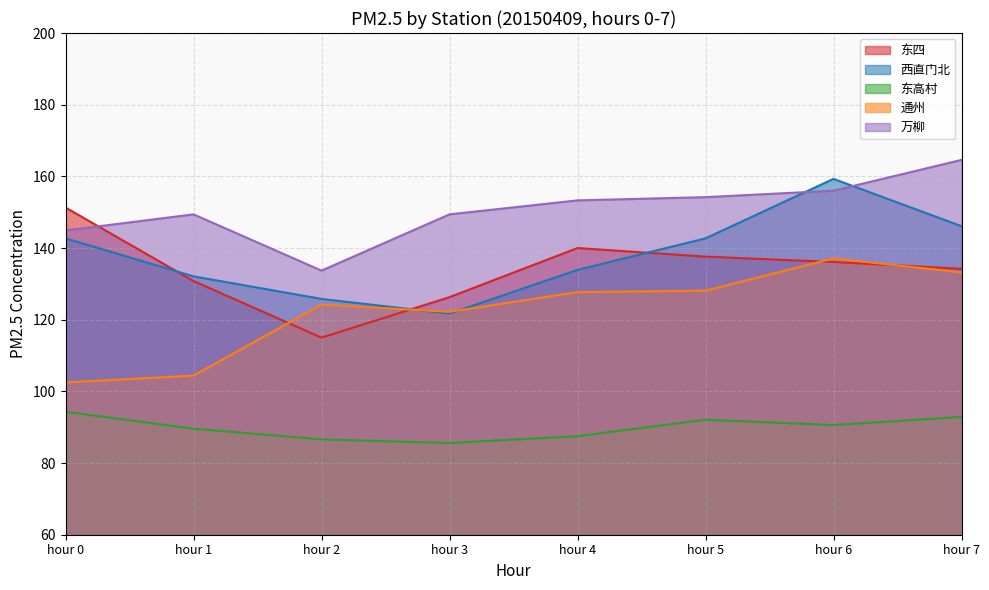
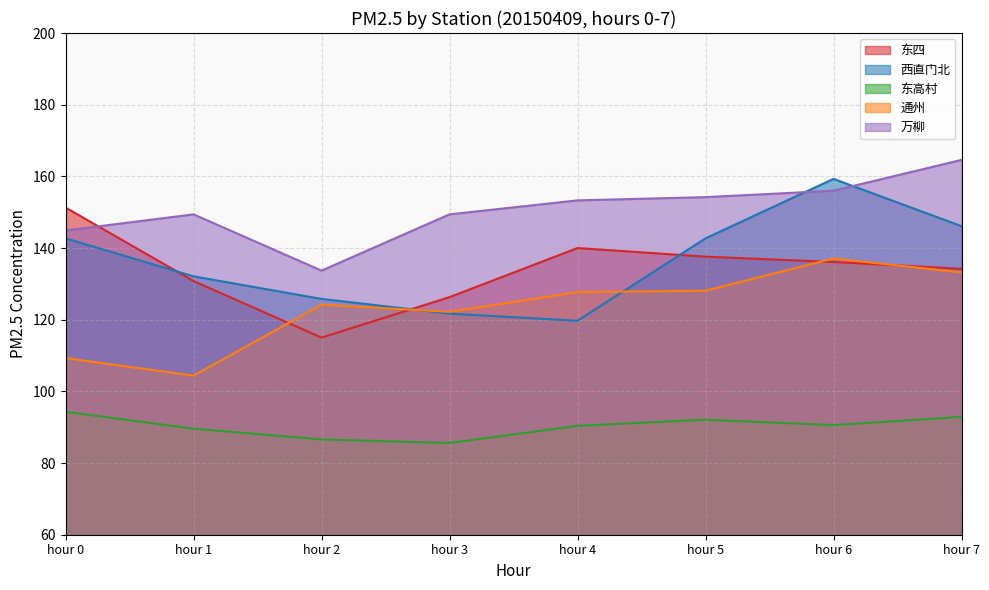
通州, hour 0: 103 -> 109
西直门北, hour 4: 134 -> 120
东高村, hour 4: 88 -> 90
